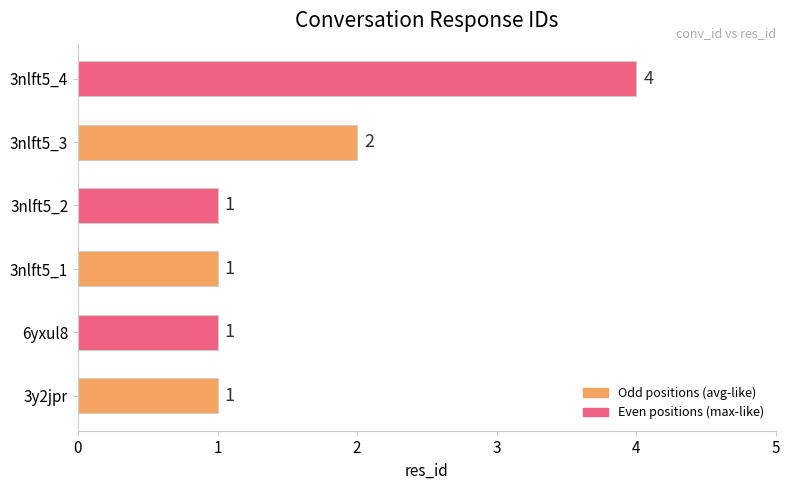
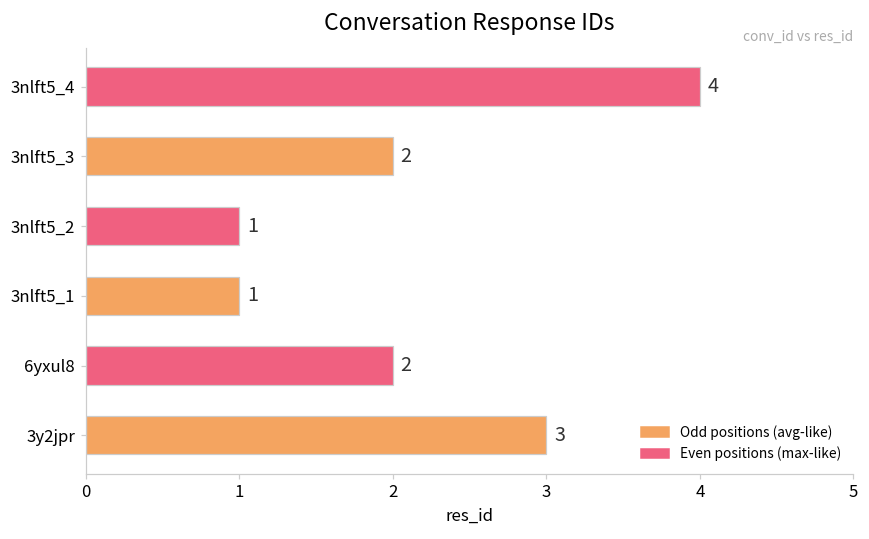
6yxul8: 1 -> 2
3y2jpr: 1 -> 3
